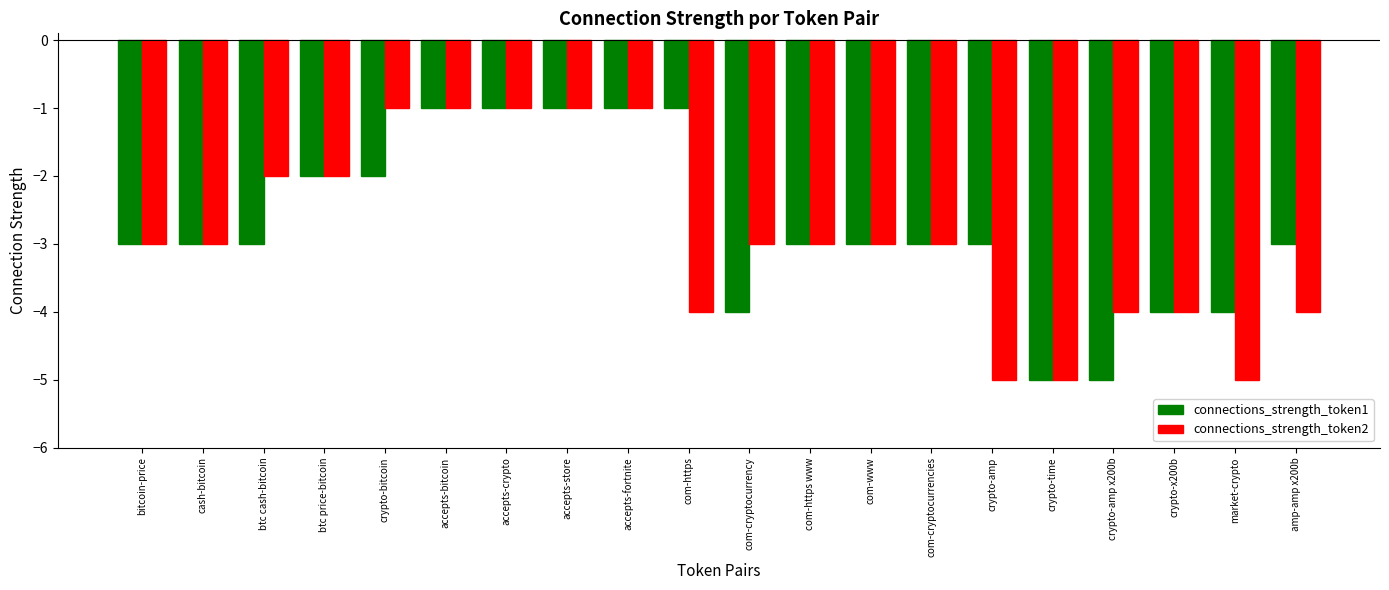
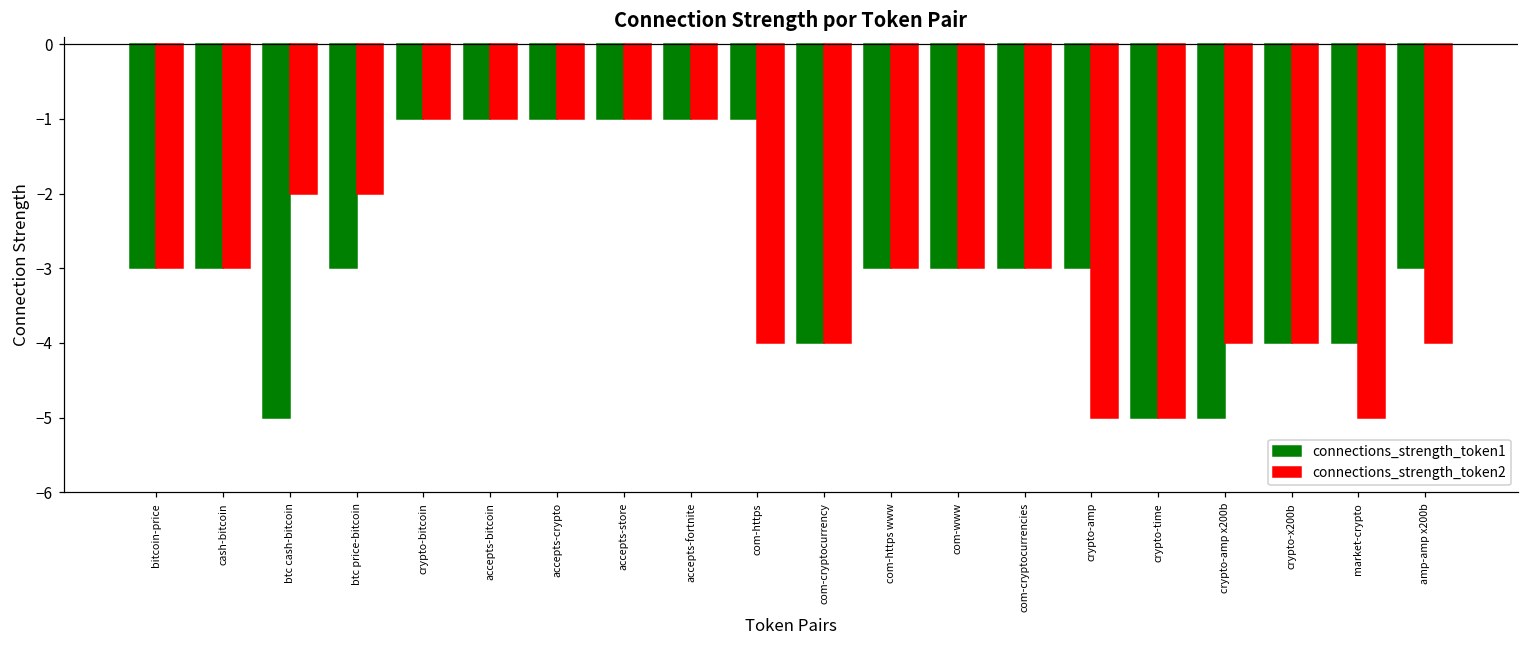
connections_strength_token1, btc cash-bitcoin: -3.0 -> -5.0
connections_strength_token1, btc price-bitcoin: -2.0 -> -3.0
connections_strength_token1, crypto-bitcoin: -2.0 -> -1.0
connections_strength_token2, com-cryptocurrency: -3.0 -> -4.0
